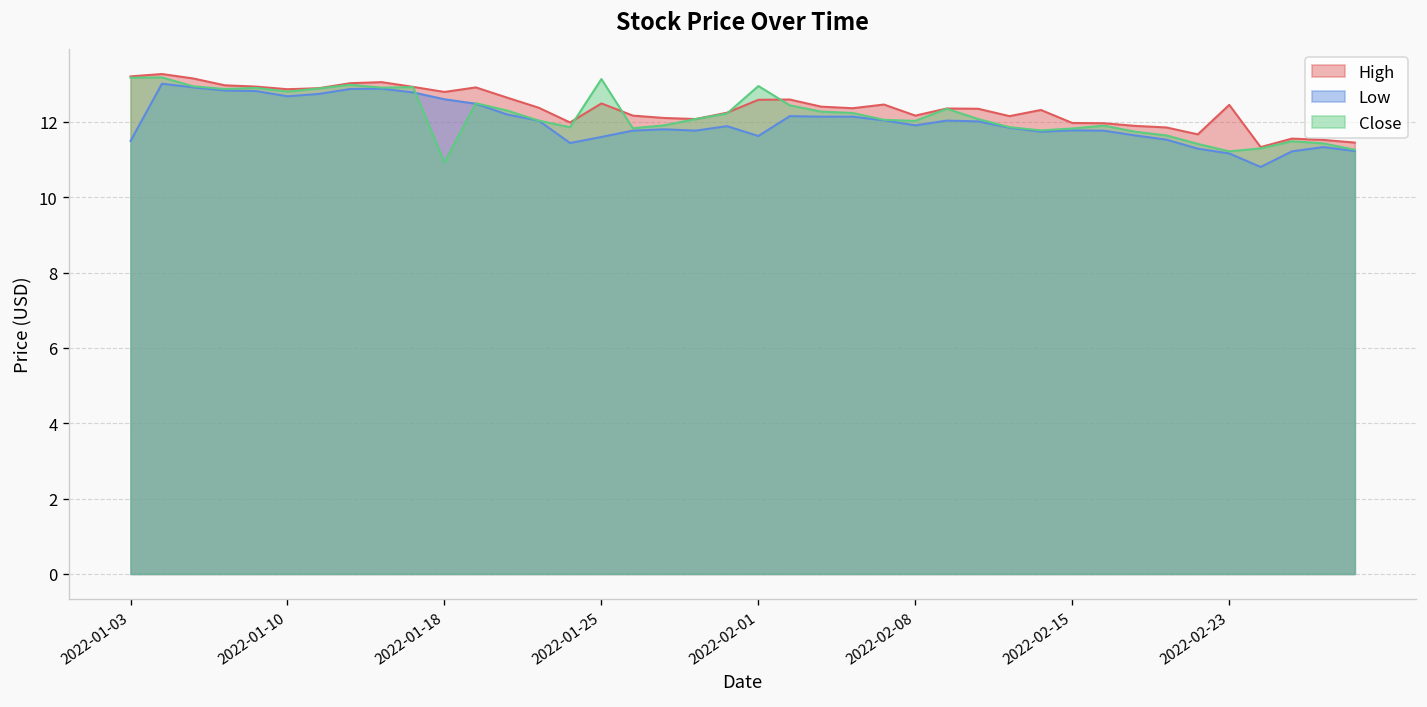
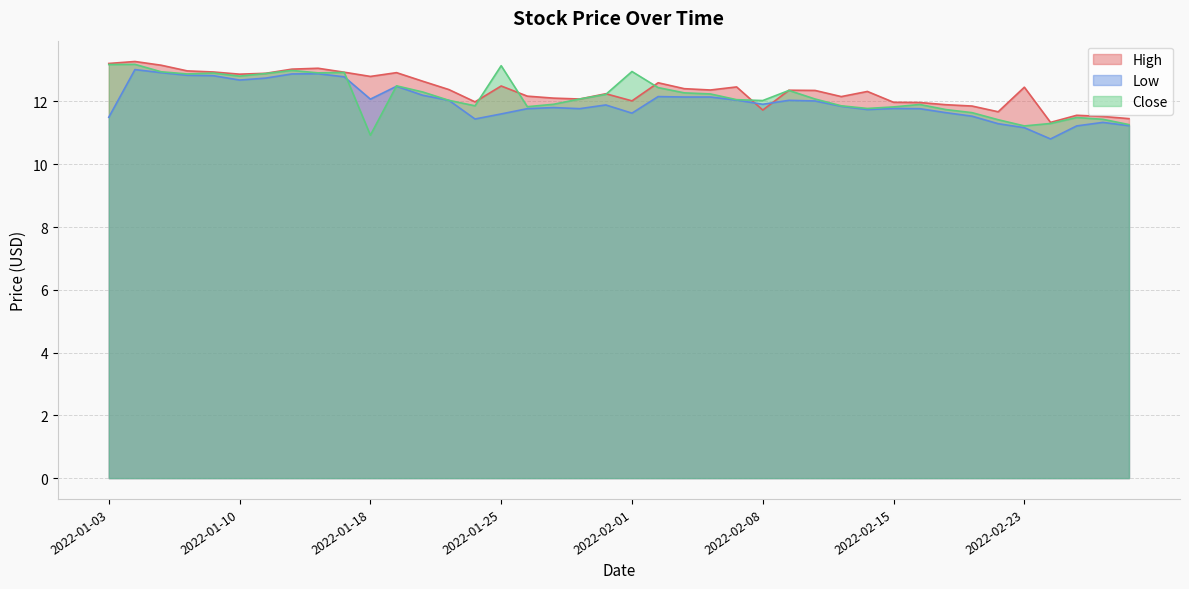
Low, 2022-01-18: 12.6 -> 12.1
High, 2022-02-01: 12.6 -> 12.0
High, 2022-02-08: 12.2 -> 11.7
